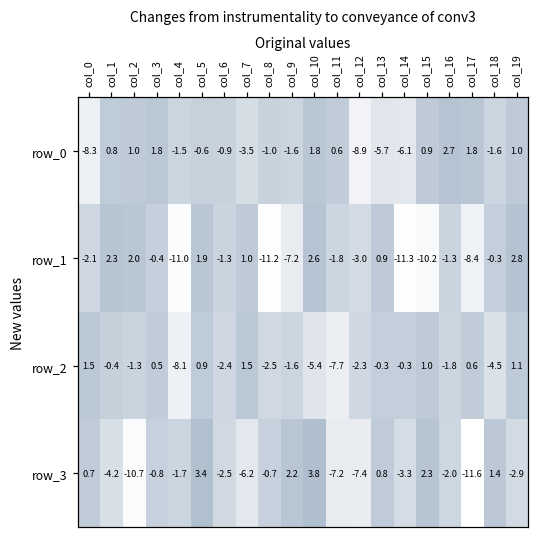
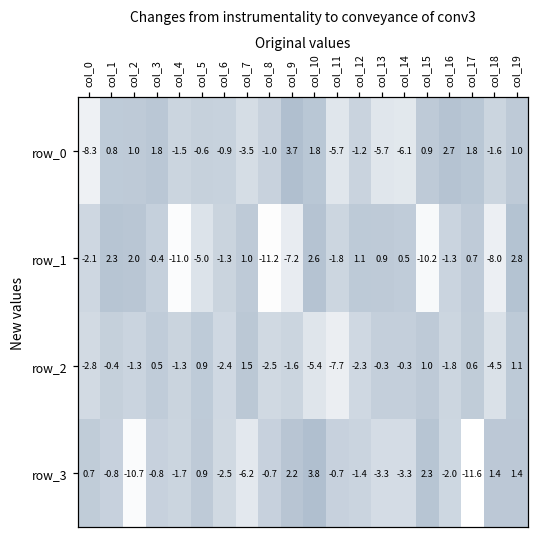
row_0, col_9: -1.6 -> 3.7
row_0, col_11: 0.6 -> -5.7
row_0, col_12: -8.9 -> -1.2
row_1, col_5: 1.9 -> -5.0
row_1, col_12: -3.0 -> 1.1
row_1, col_14: -11.3 -> 0.5
row_1, col_17: -8.4 -> 0.7
row_1, col_18: -0.3 -> -8.0
row_2, col_0: 1.5 -> -2.8
row_2, col_4: -8.1 -> -1.3
row_3, col_1: -4.2 -> -0.8
row_3, col_5: 3.4 -> 0.9
row_3, col_11: -7.2 -> -0.7
row_3, col_12: -7.4 -> -1.4
row_3, col_13: 0.8 -> -3.3
row_3, col_19: -2.9 -> 1.4
